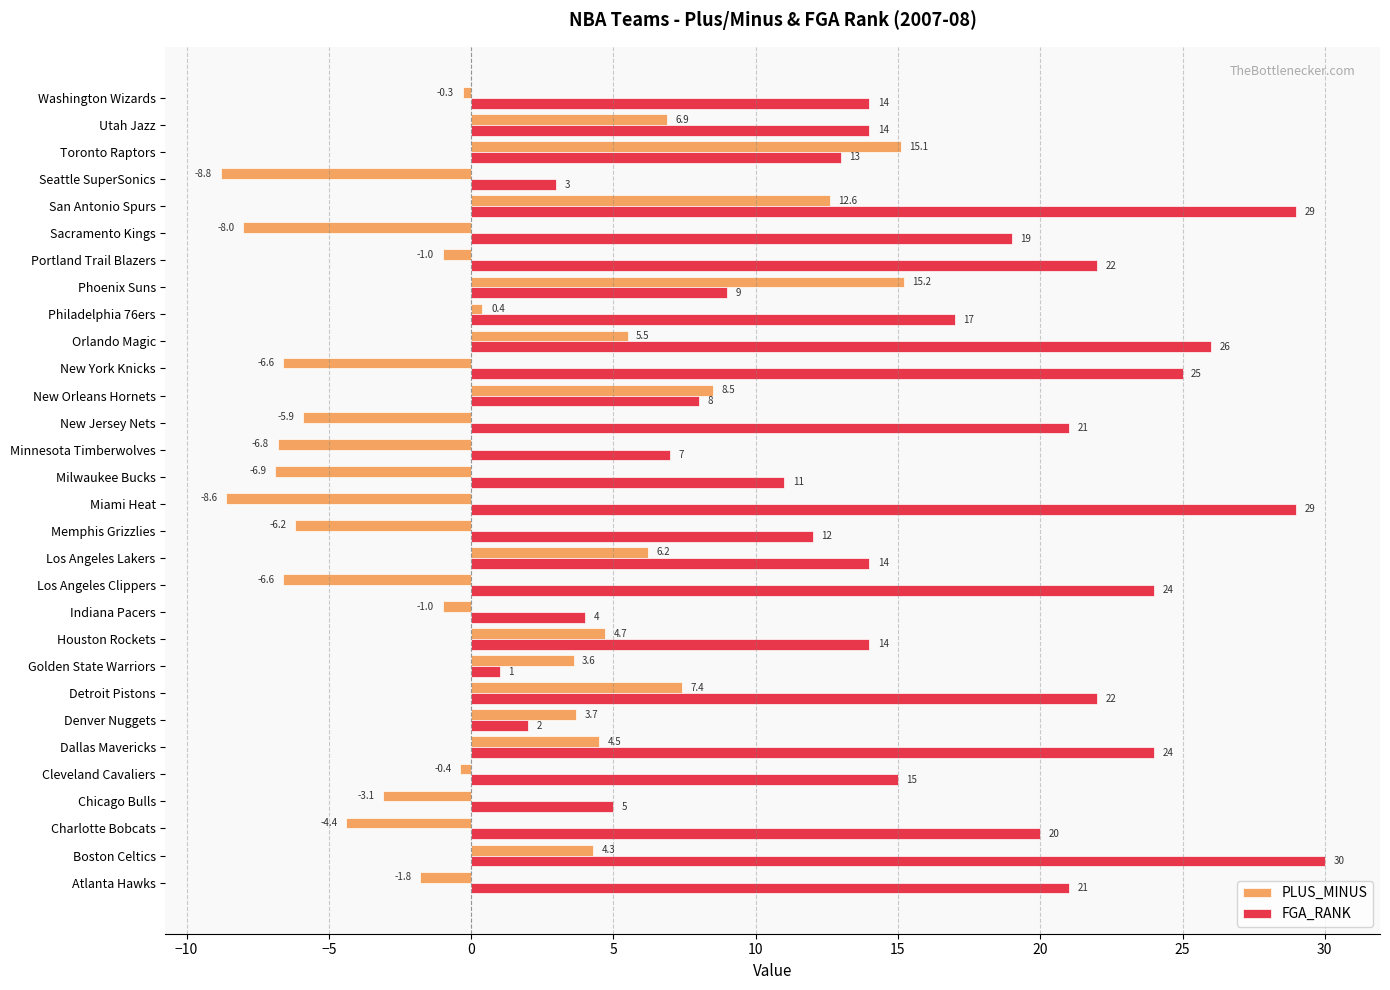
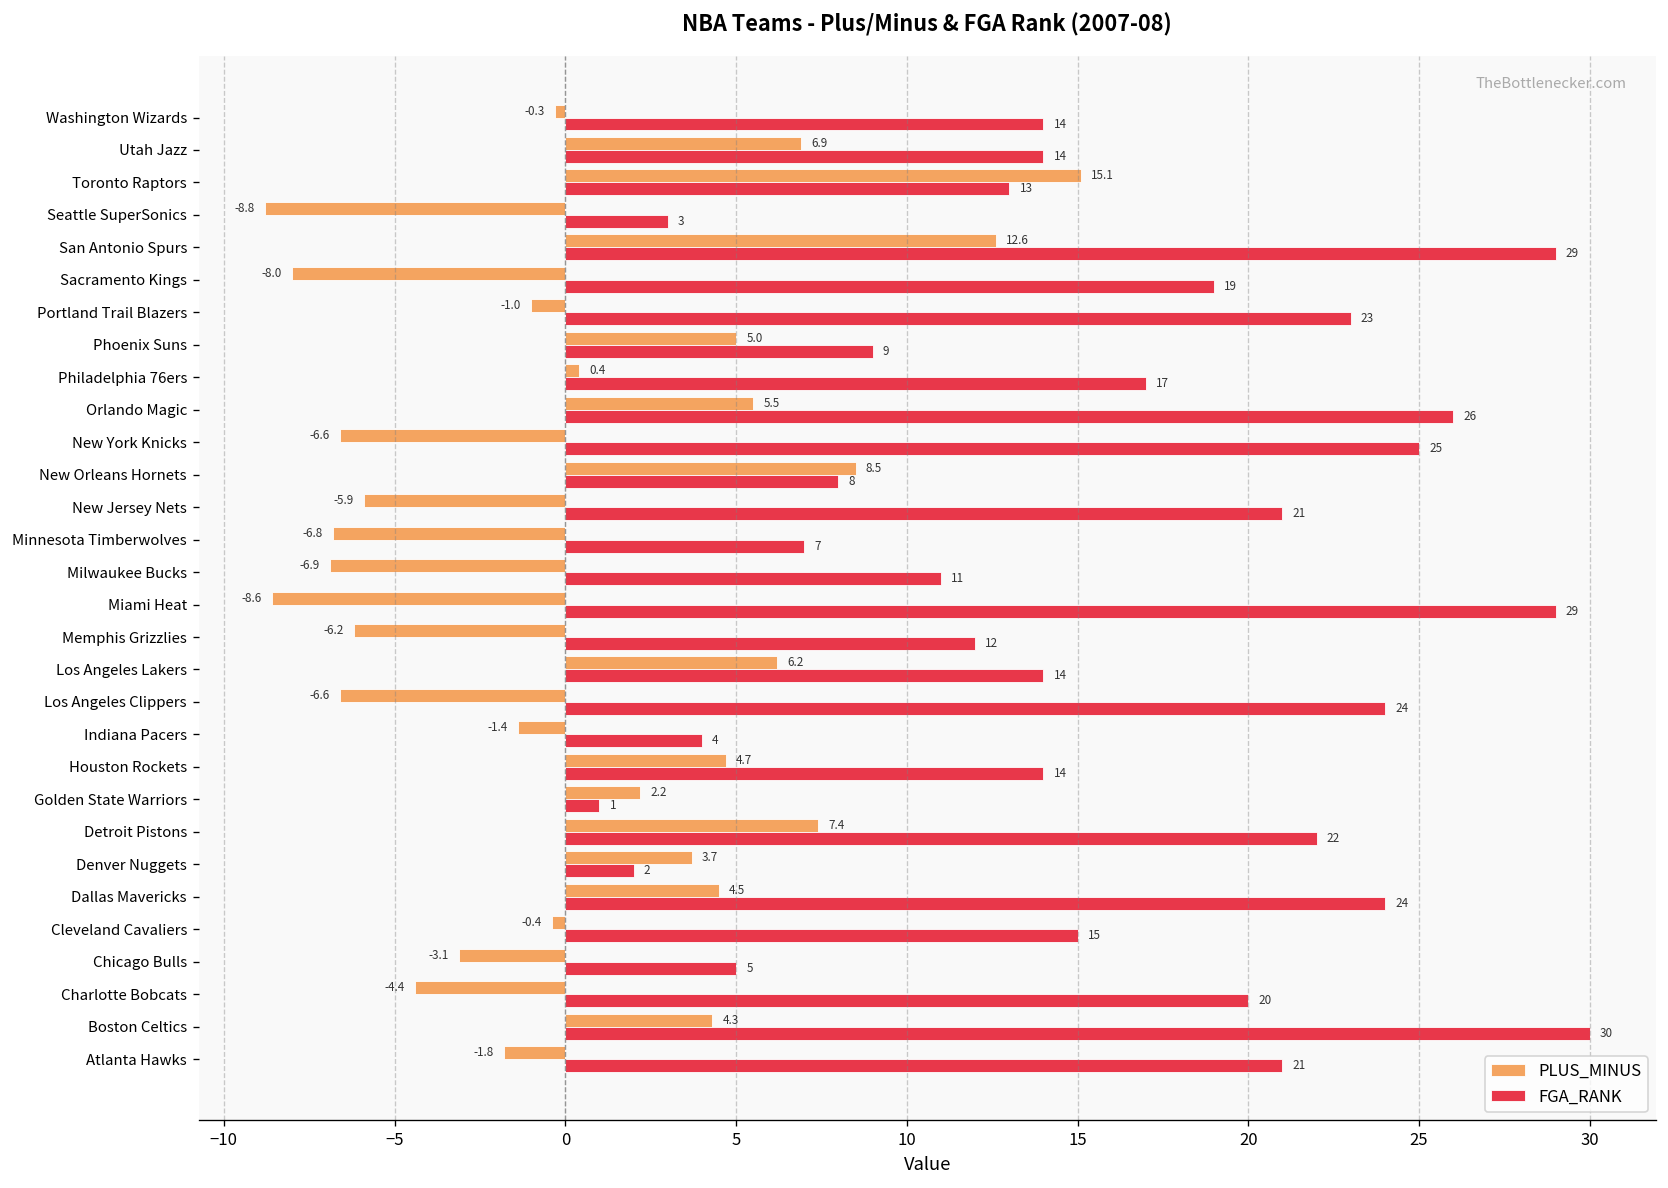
FGA_RANK, Portland Trail Blazers: 22 -> 23
PLUS_MINUS, Phoenix Suns: 15.2 -> 5.0
PLUS_MINUS, Indiana Pacers: -1.0 -> -1.4
PLUS_MINUS, Golden State Warriors: 3.6 -> 2.2
